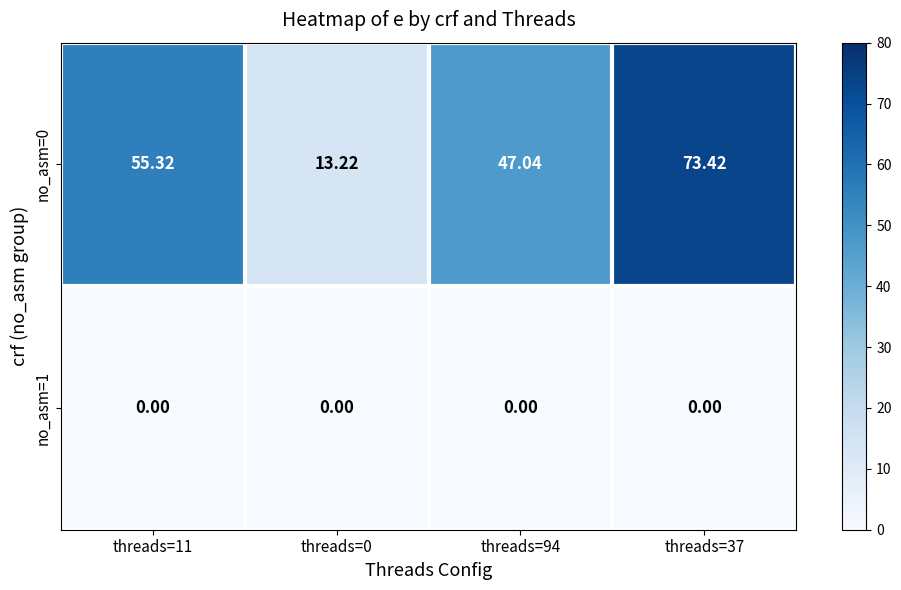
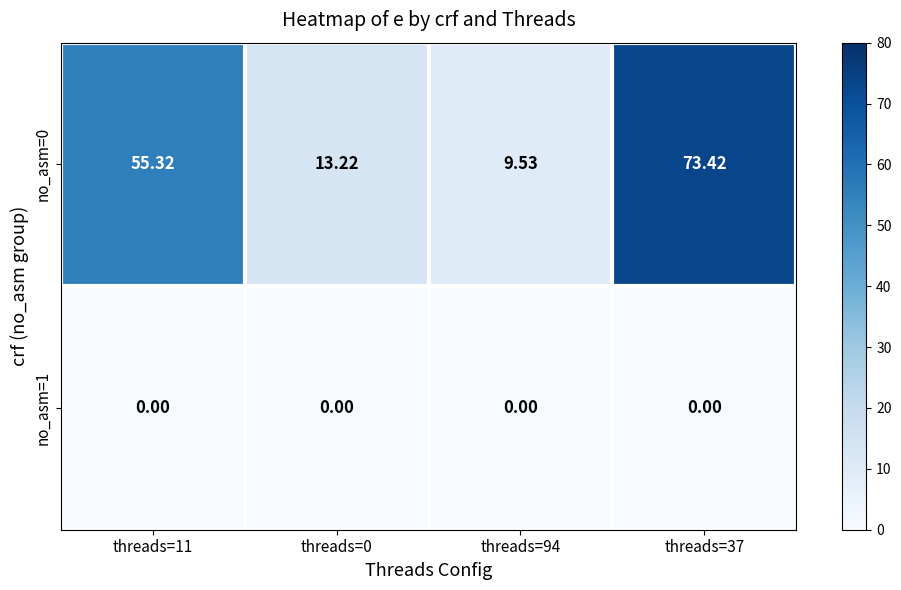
no_asm=0, threads=94: 47.04 -> 9.53
